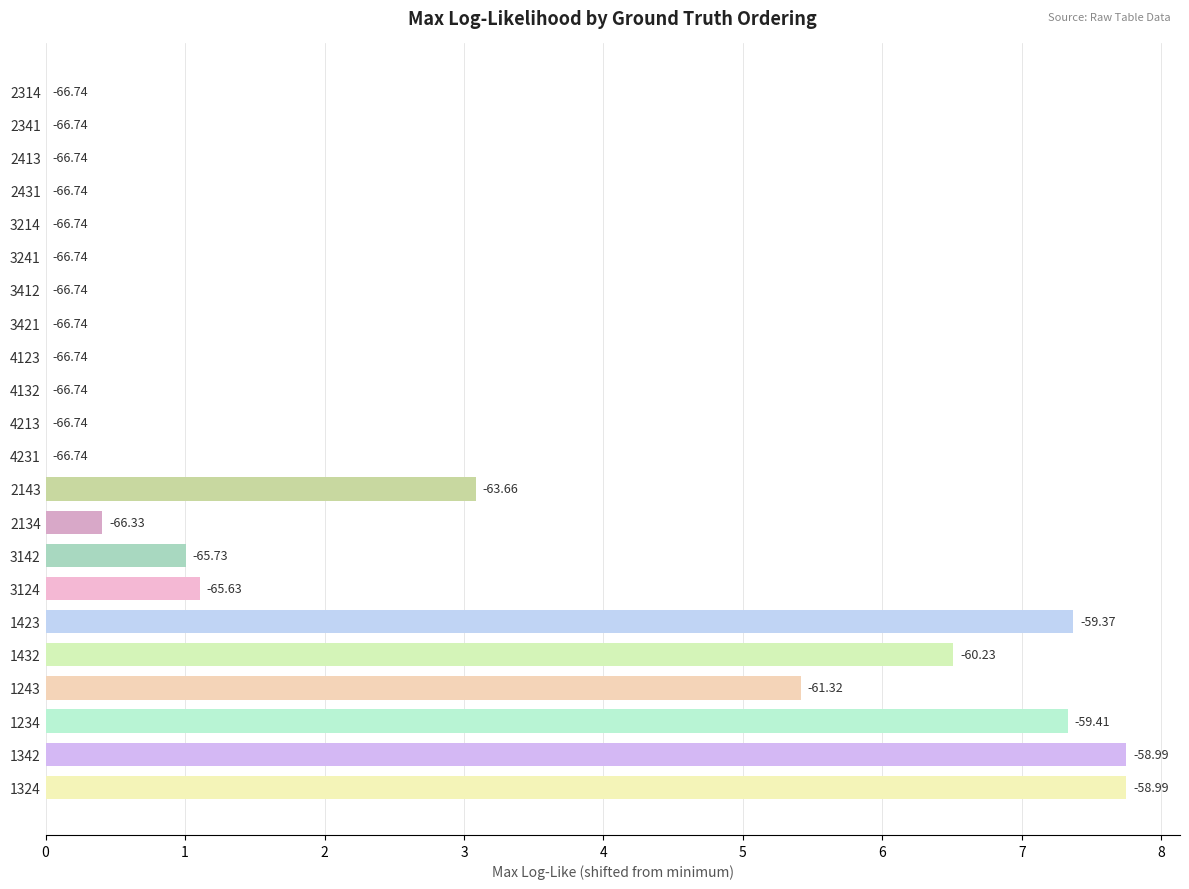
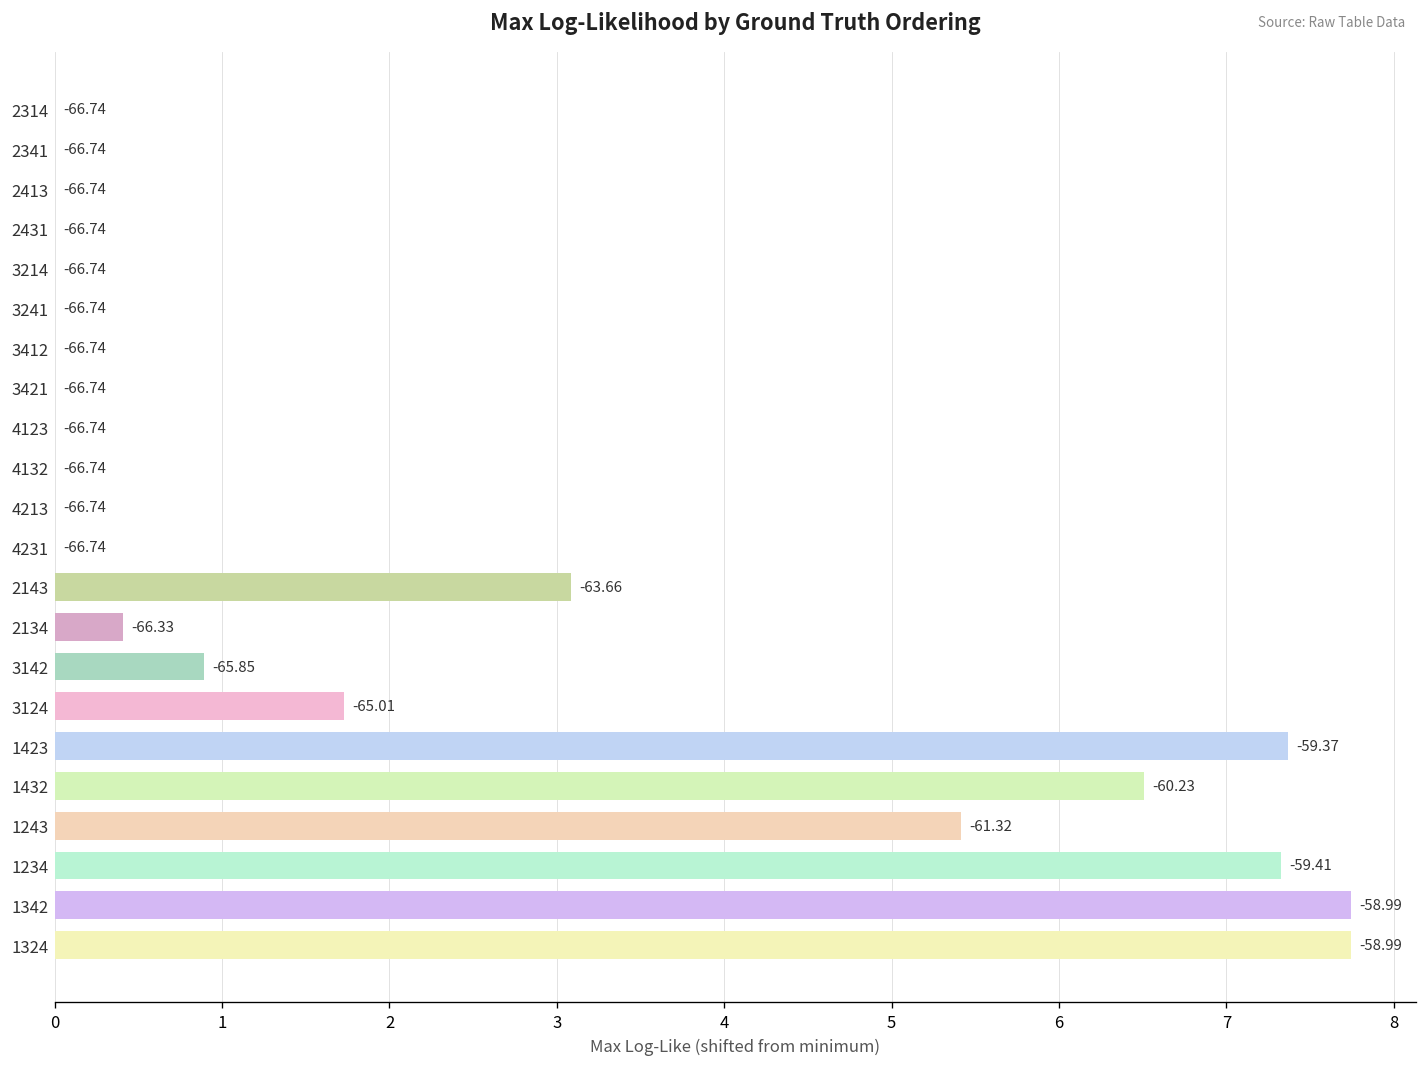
3142: -65.73 -> -65.85
3124: -65.63 -> -65.01
